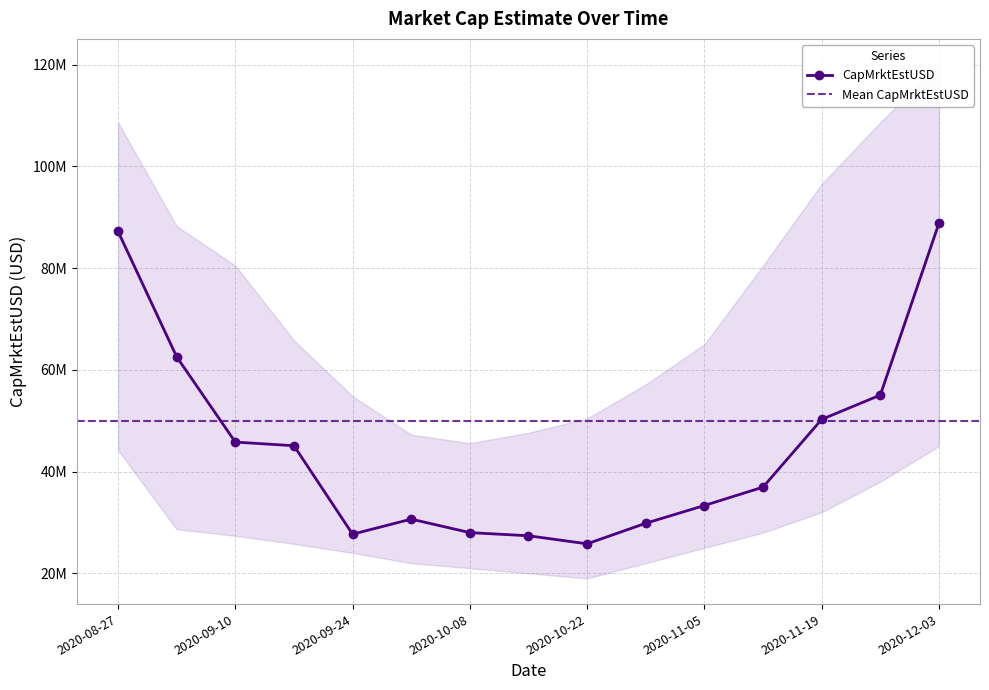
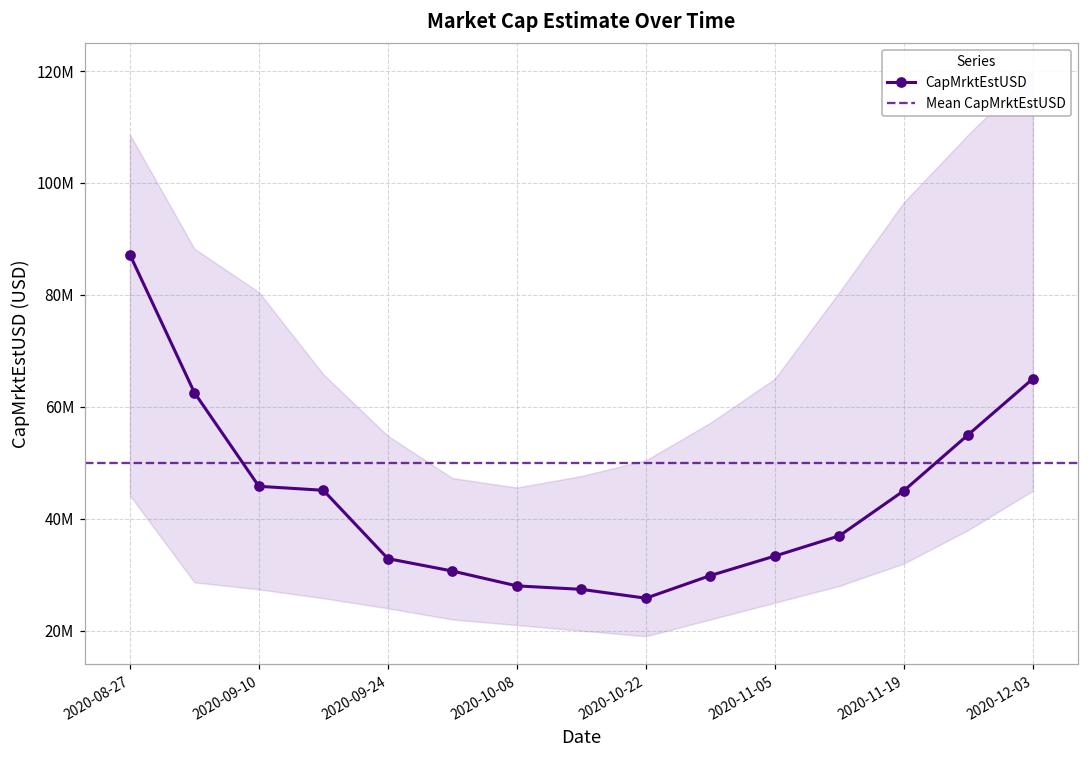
CapMrktEstUSD, 2020-09-24: 28000000 -> 33000000
CapMrktEstUSD, 2020-11-19: 50000000 -> 45000000
CapMrktEstUSD, 2020-12-03: 89000000 -> 65000000
